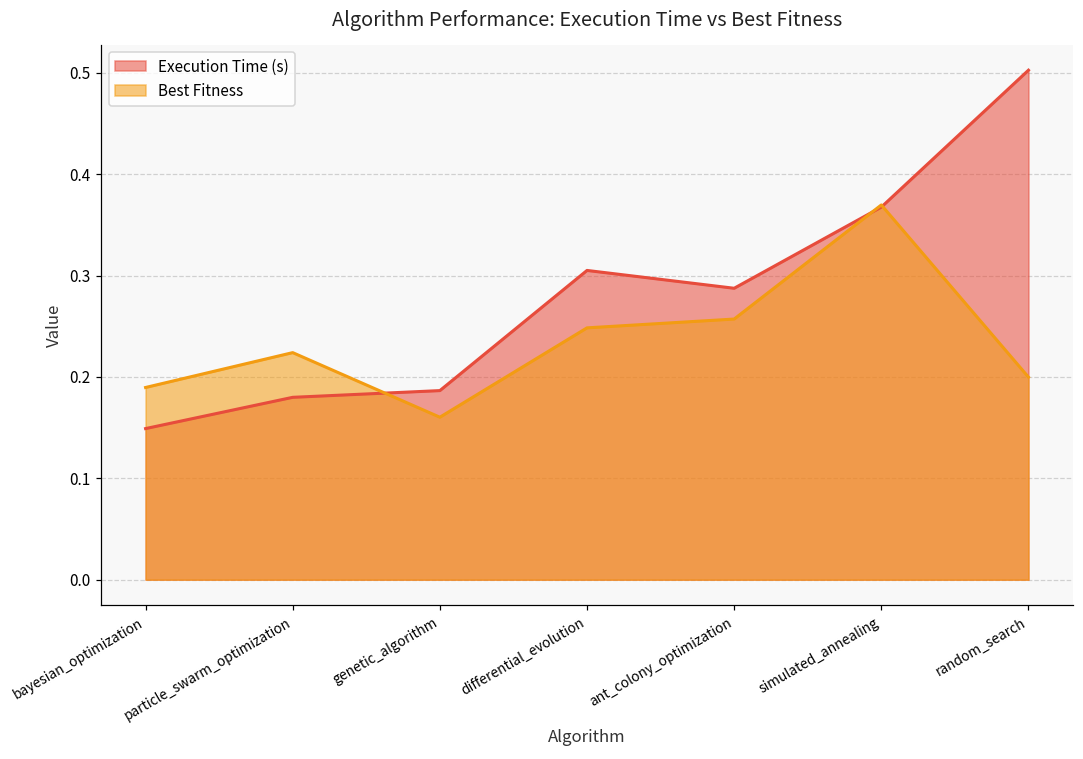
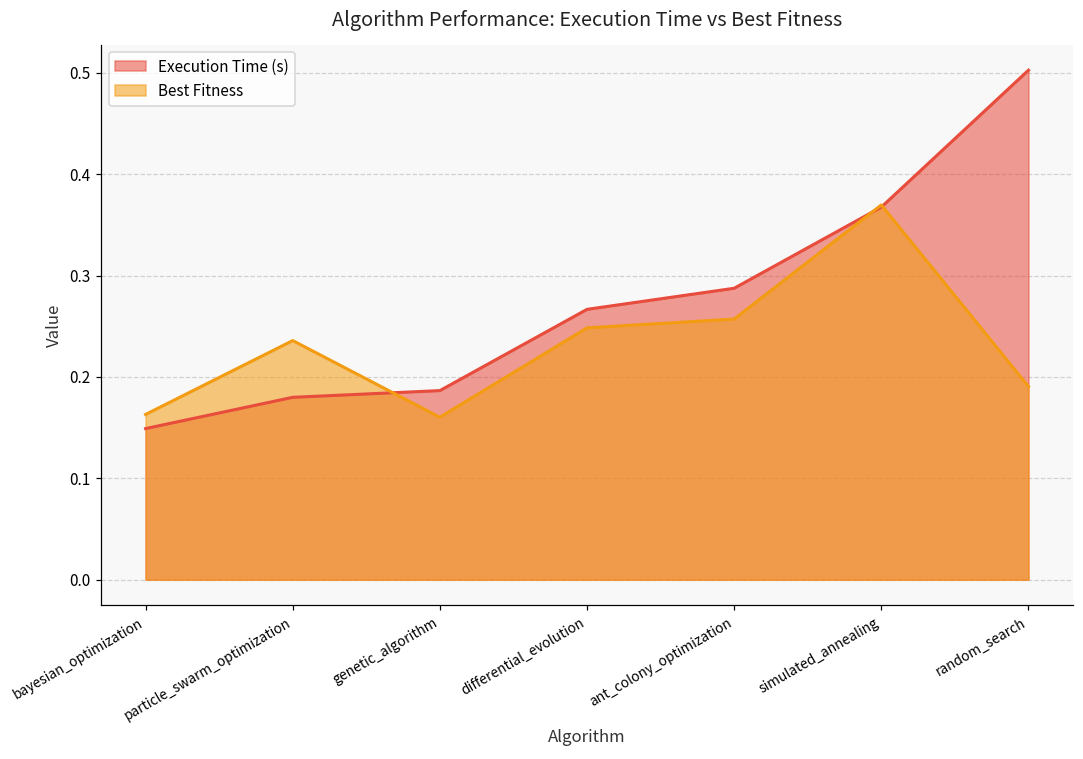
Best Fitness, bayesian_optimization: 0.19 -> 0.16
Best Fitness, particle_swarm_optimization: 0.22 -> 0.24
Execution Time (s), differential_evolution: 0.31 -> 0.27
Best Fitness, random_search: 0.20 -> 0.19
